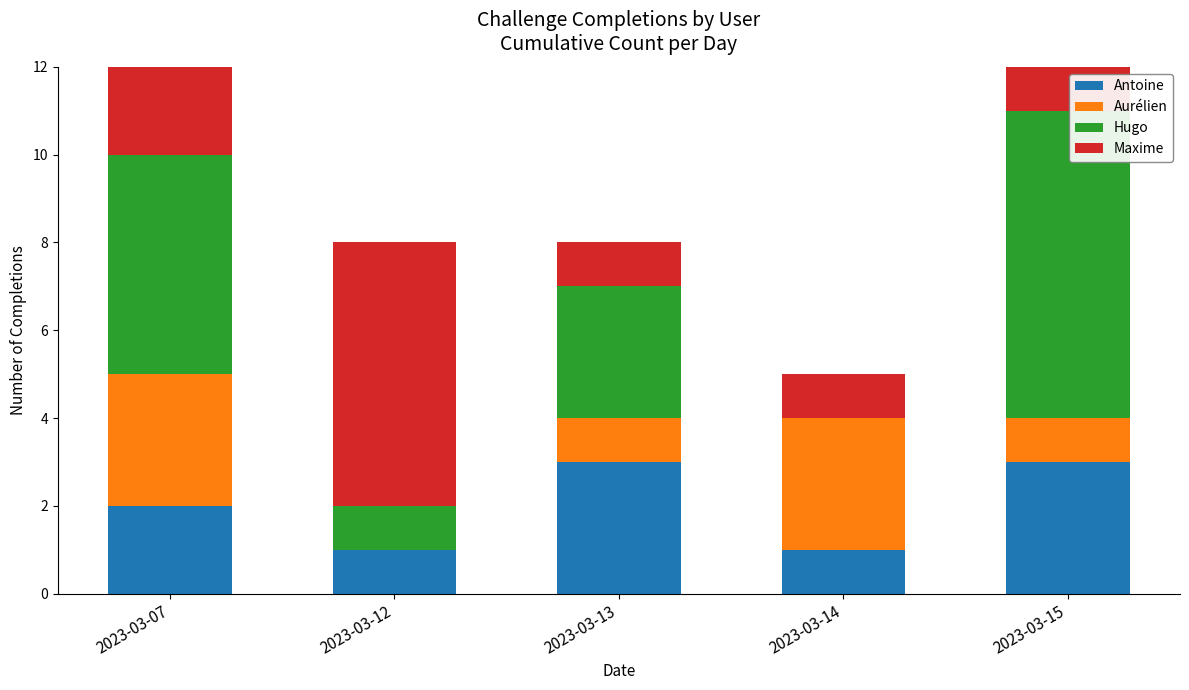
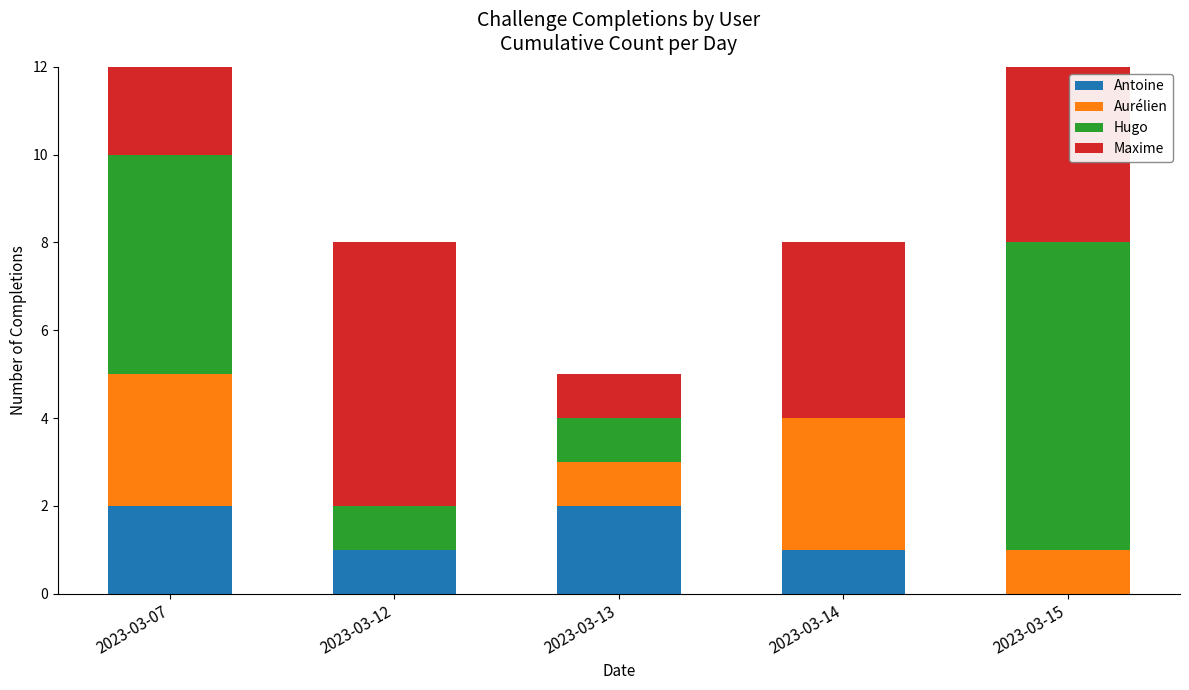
Antoine, 2023-03-13: 3 -> 2
Hugo, 2023-03-13: 3 -> 1
Maxime, 2023-03-14: 1 -> 4
Antoine, 2023-03-15: 3 -> 0
